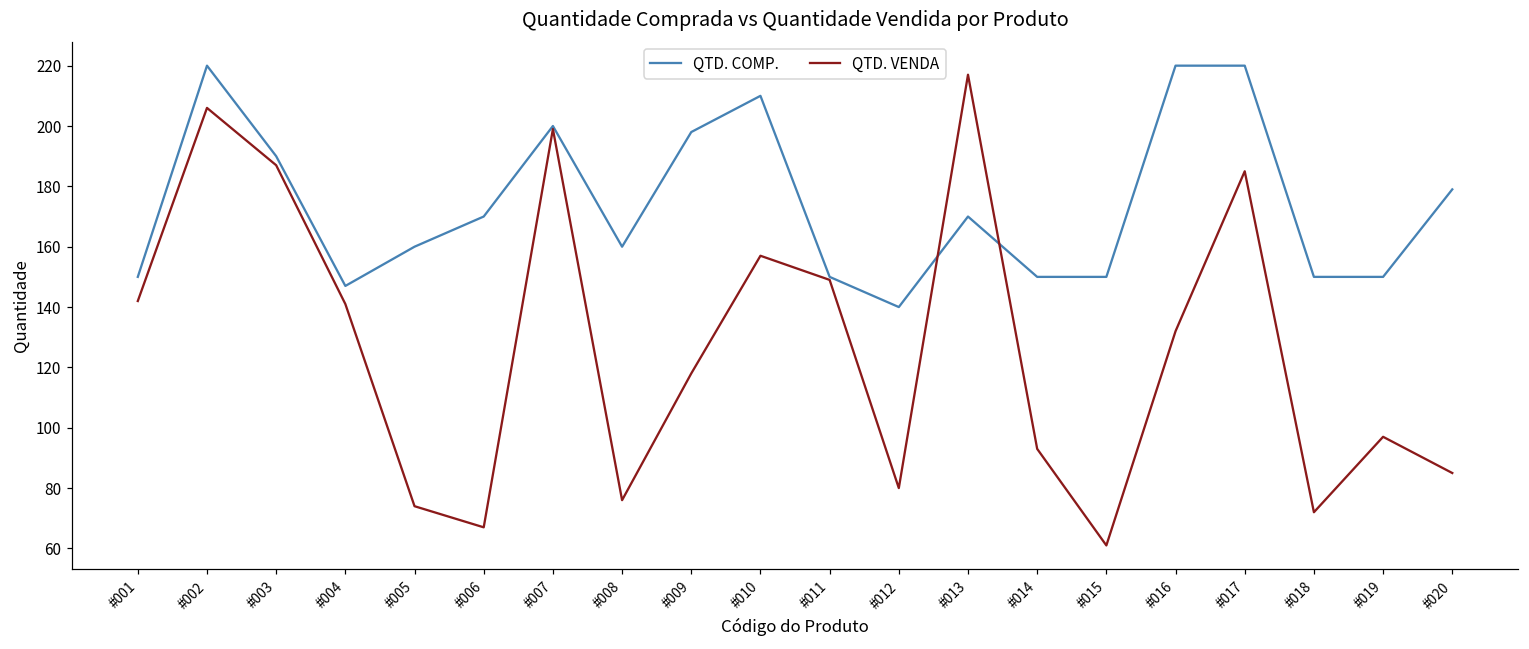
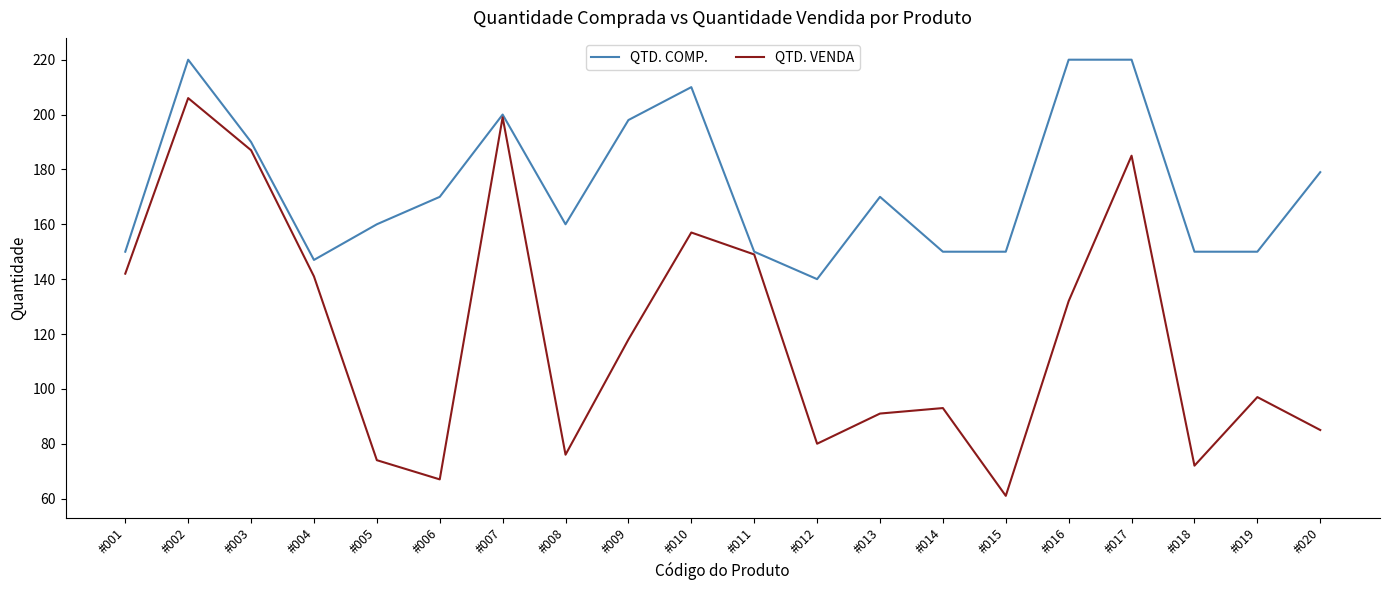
QTD. VENDA, #013: 217 -> 91
